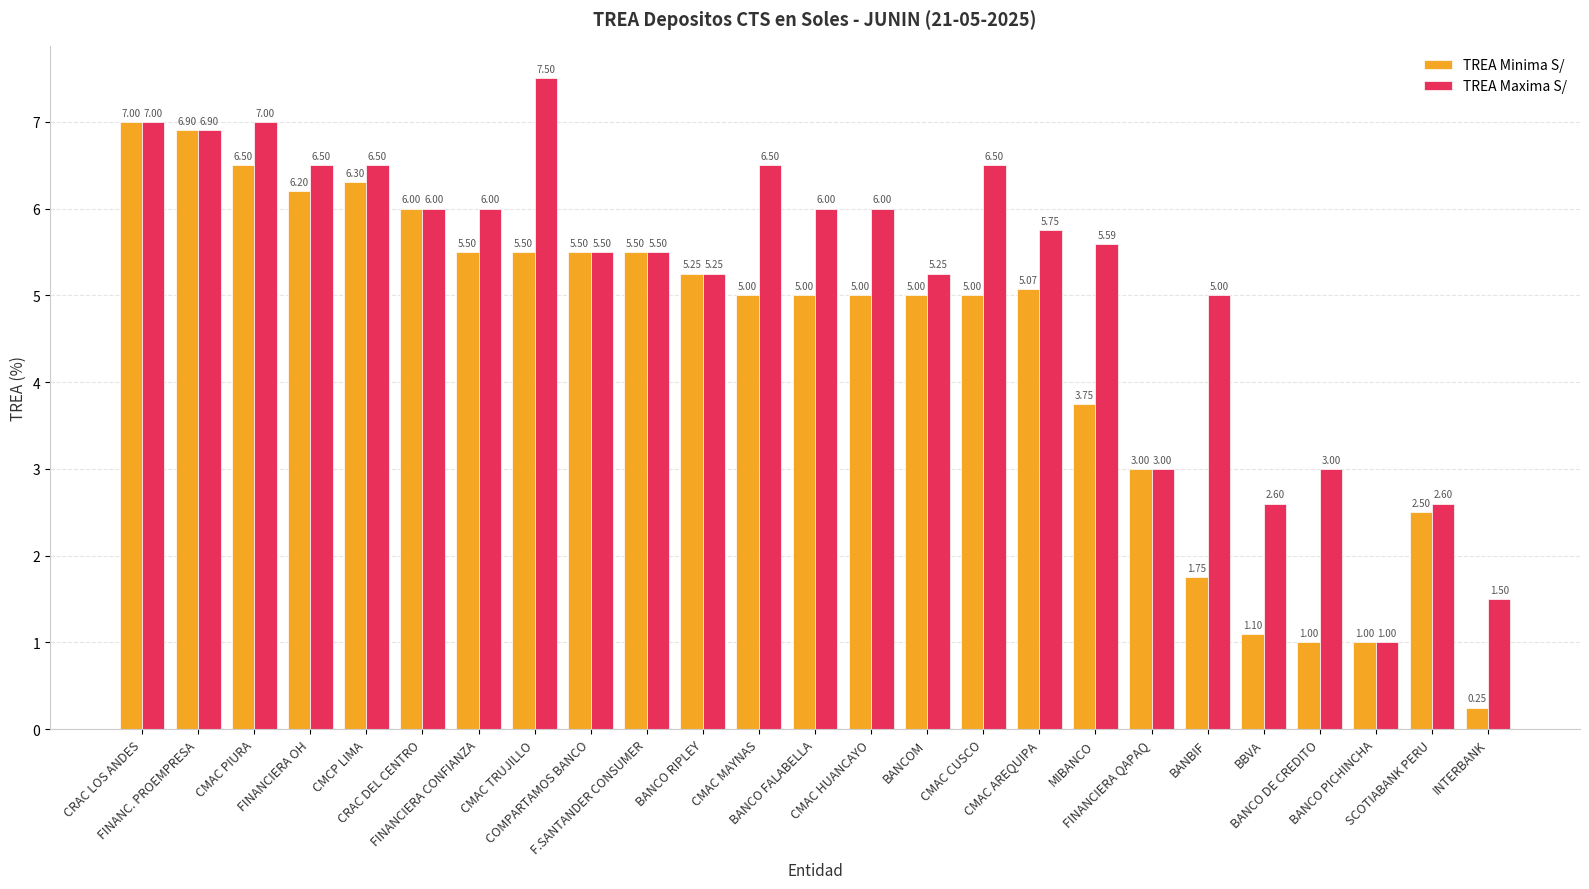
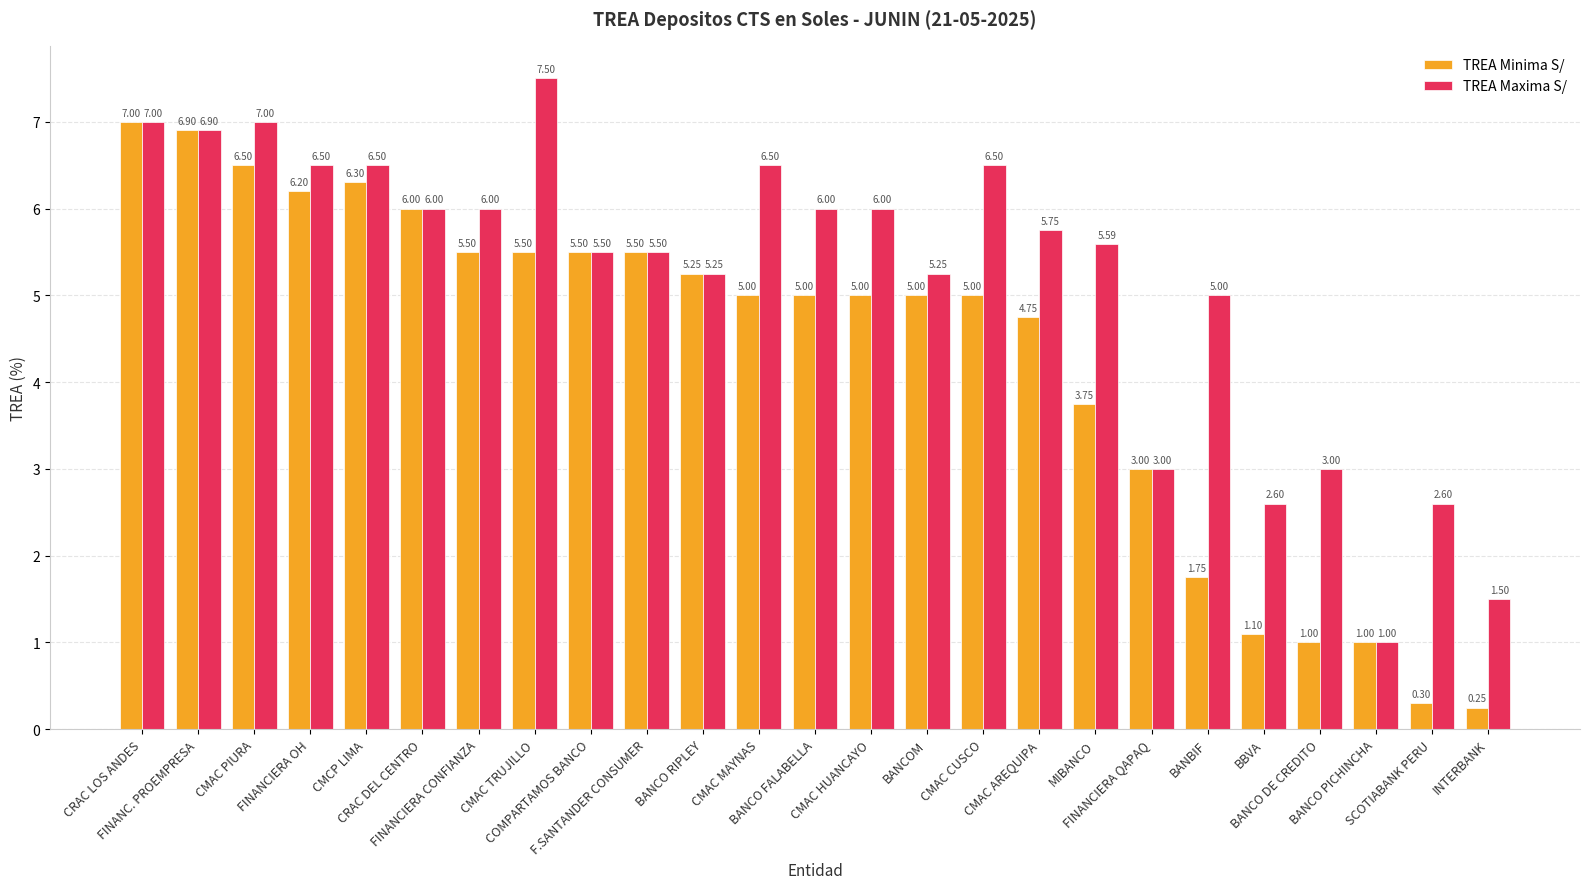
TREA Minima S/, CMAC AREQUIPA: 5.07 -> 4.75
TREA Minima S/, SCOTIABANK PERU: 2.50 -> 0.30
